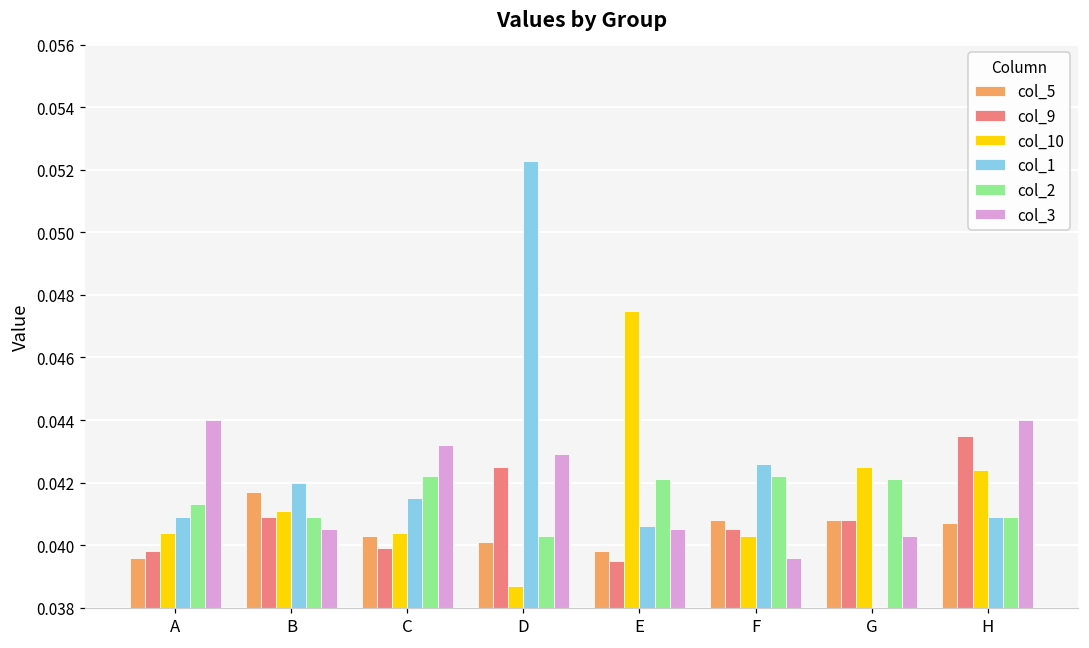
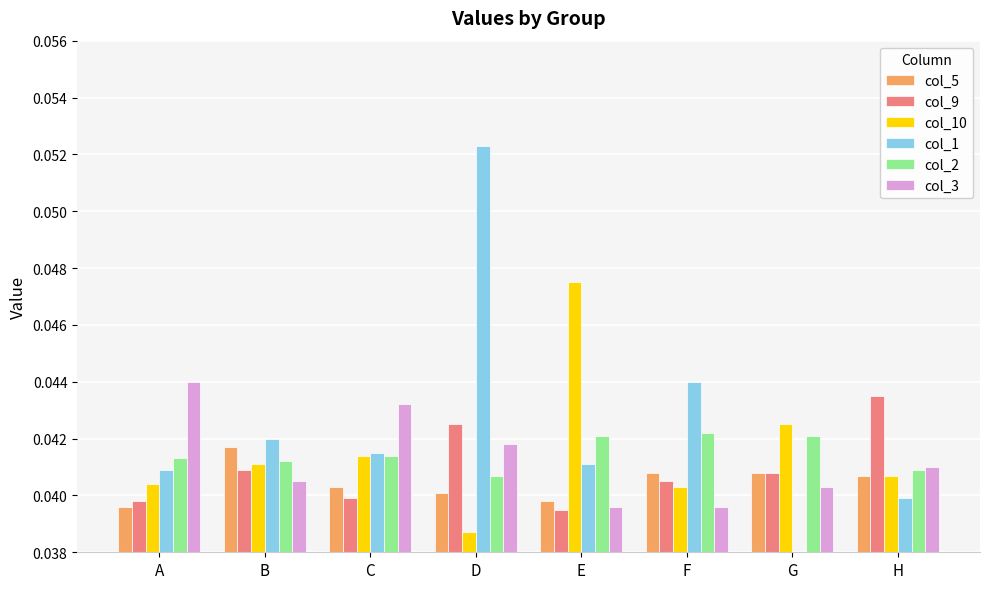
col_2, B: 0.0409 -> 0.0412
col_10, C: 0.0404 -> 0.0414
col_2, C: 0.0422 -> 0.0414
col_2, D: 0.0403 -> 0.0407
col_3, D: 0.0429 -> 0.0418
col_1, E: 0.0406 -> 0.0411
col_3, E: 0.0405 -> 0.0396
col_1, F: 0.0426 -> 0.0440
col_10, H: 0.0424 -> 0.0407
col_1, H: 0.0409 -> 0.0399
col_3, H: 0.044 -> 0.041
